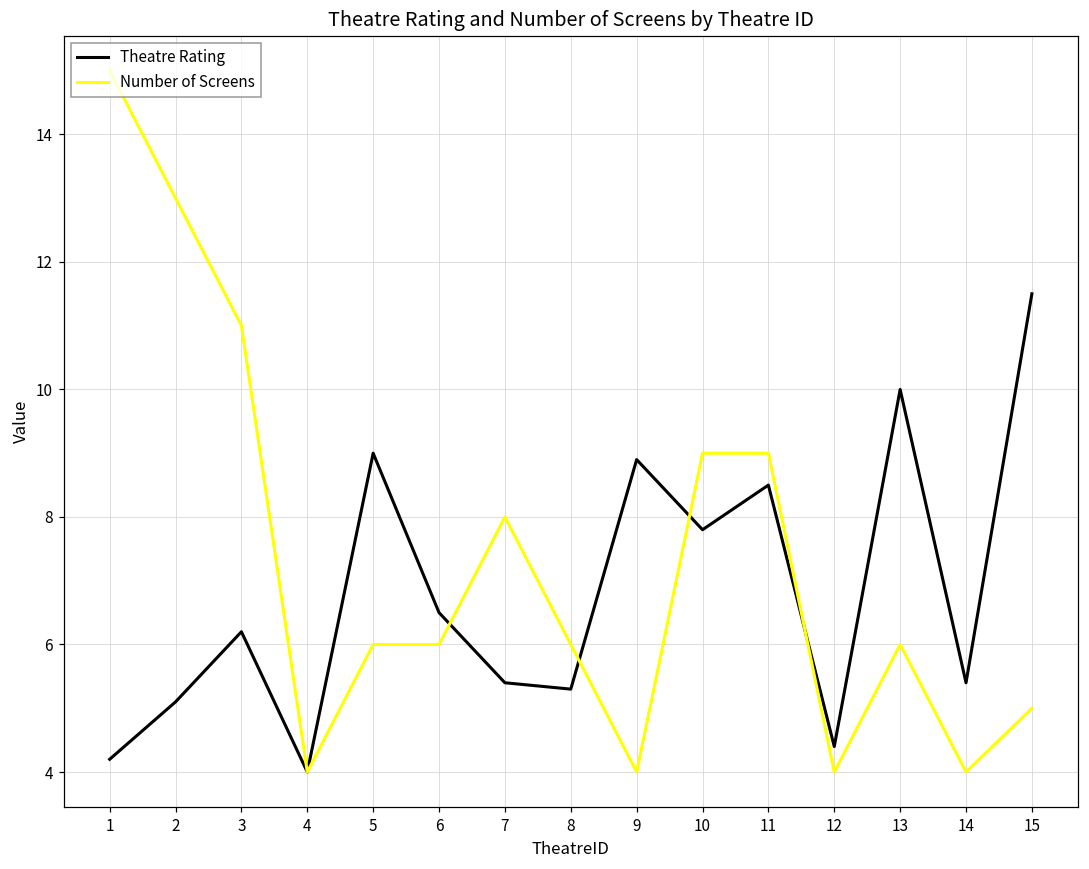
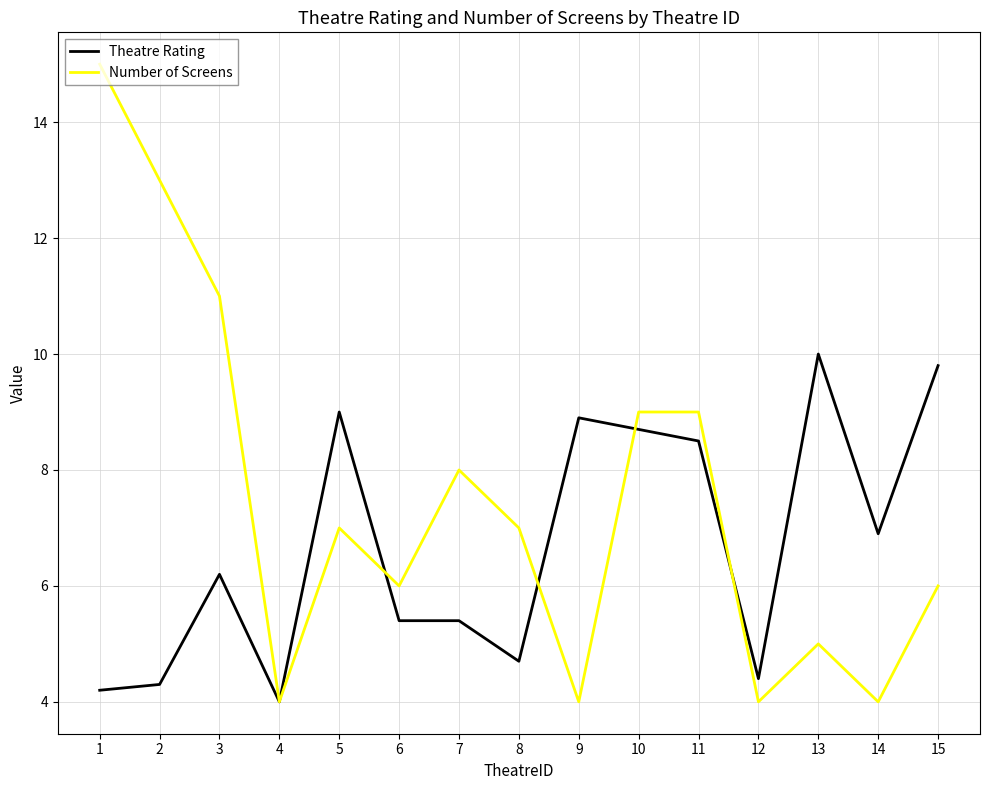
Theatre Rating, 2: 5.1 -> 4.3
Number of Screens, 5: 6 -> 7
Theatre Rating, 6: 6.5 -> 5.4
Theatre Rating, 8: 5.3 -> 4.7
Number of Screens, 8: 6 -> 7
Theatre Rating, 10: 7.8 -> 8.7
Number of Screens, 13: 6 -> 5
Theatre Rating, 14: 5.4 -> 6.9
Theatre Rating, 15: 11.5 -> 9.8
Number of Screens, 15: 5 -> 6
